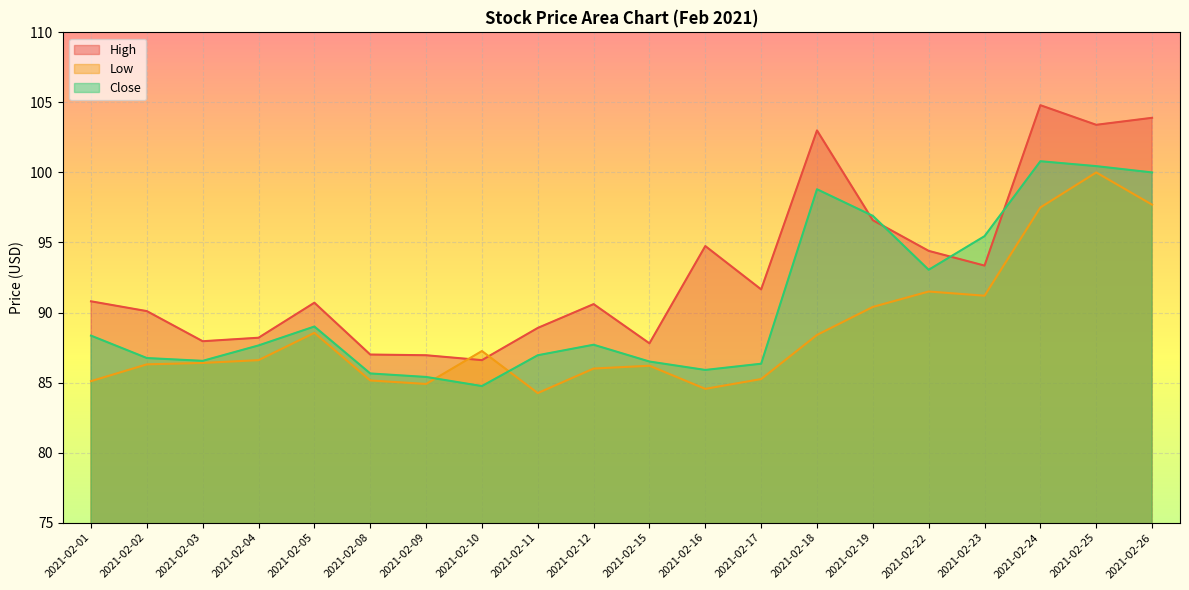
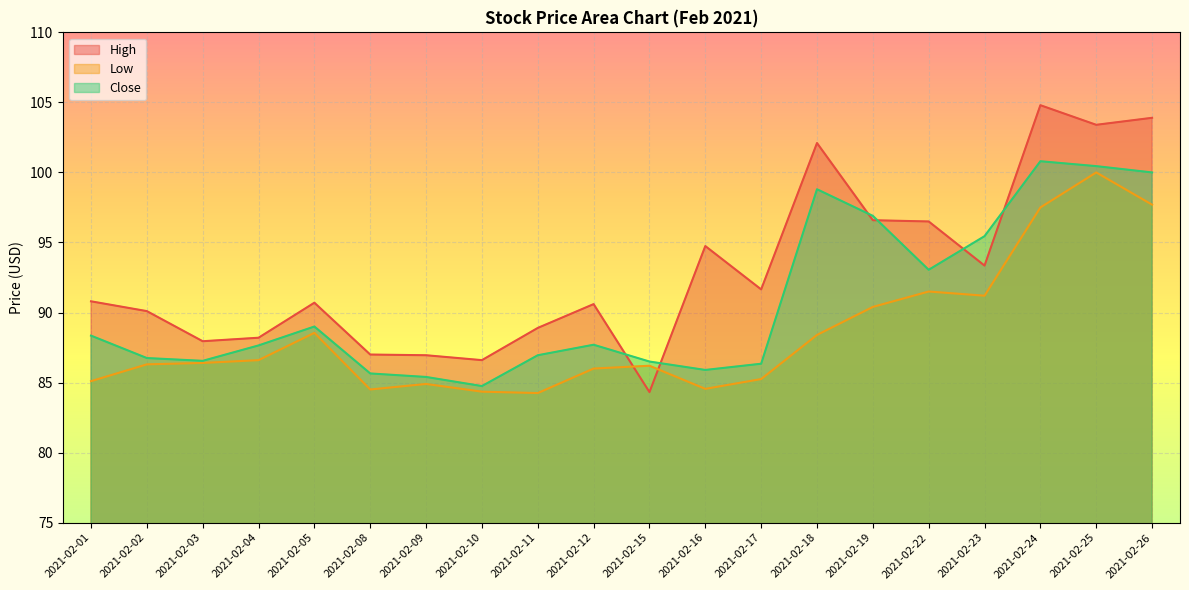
Low, 2021-02-08: 85.2 -> 84.5
Low, 2021-02-10: 87.3 -> 84.3
High, 2021-02-15: 87.8 -> 84.3
High, 2021-02-18: 103.0 -> 102.1
High, 2021-02-22: 94.4 -> 96.5
